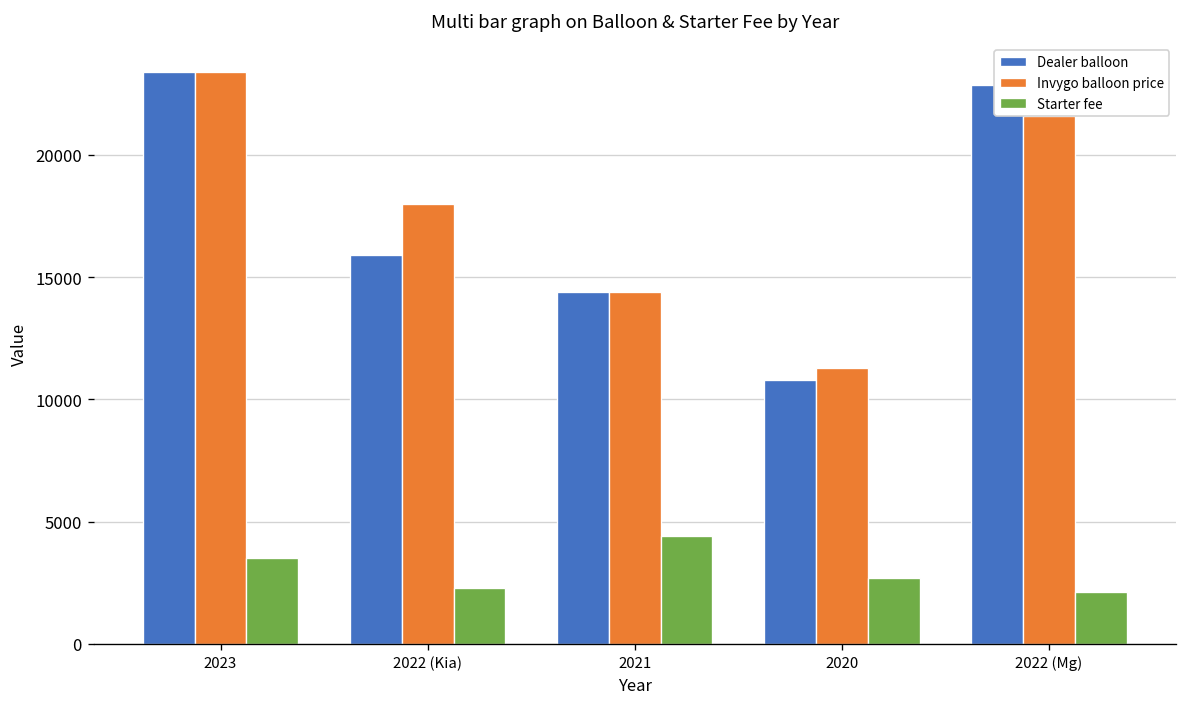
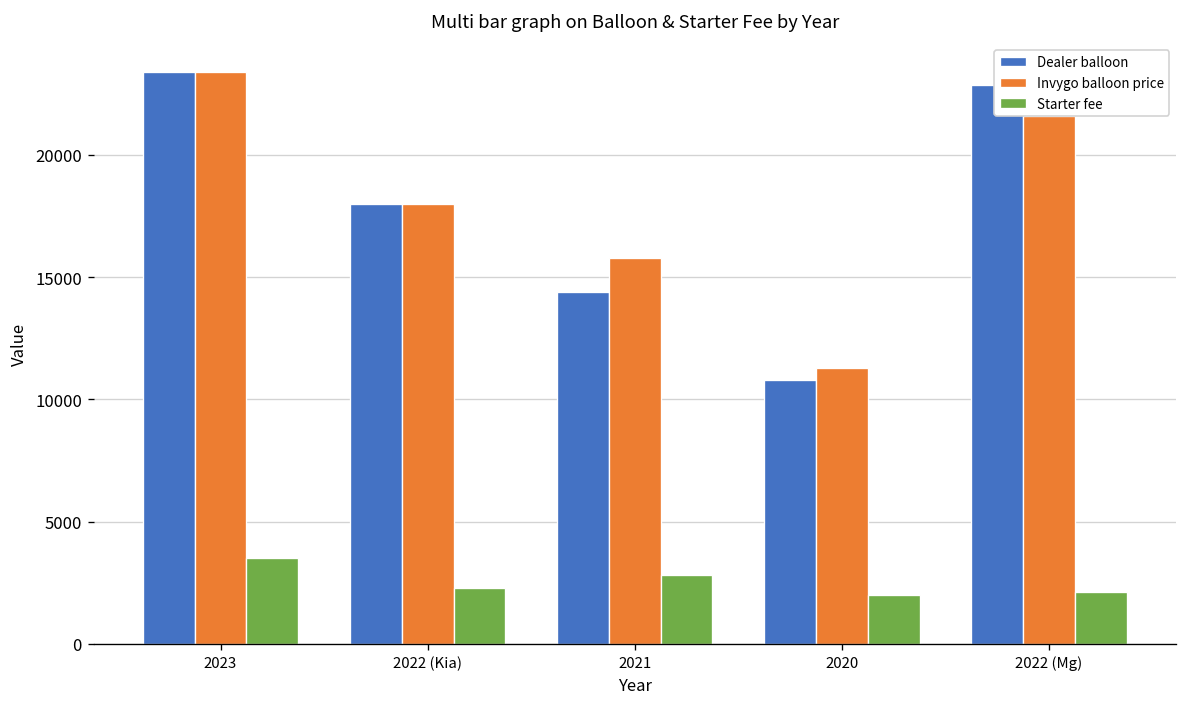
Dealer balloon, 2022 (Kia): 15900 -> 18000
Invygo balloon price, 2021: 14400 -> 15800
Starter fee, 2021: 4400 -> 2800
Starter fee, 2020: 2700 -> 2000
